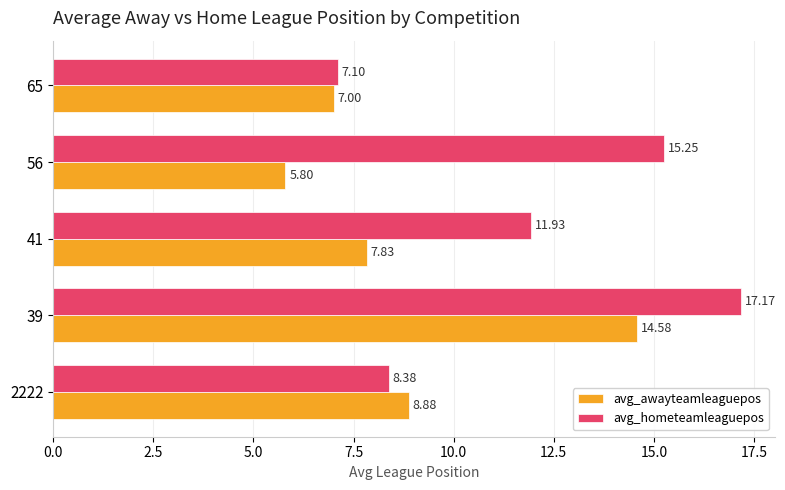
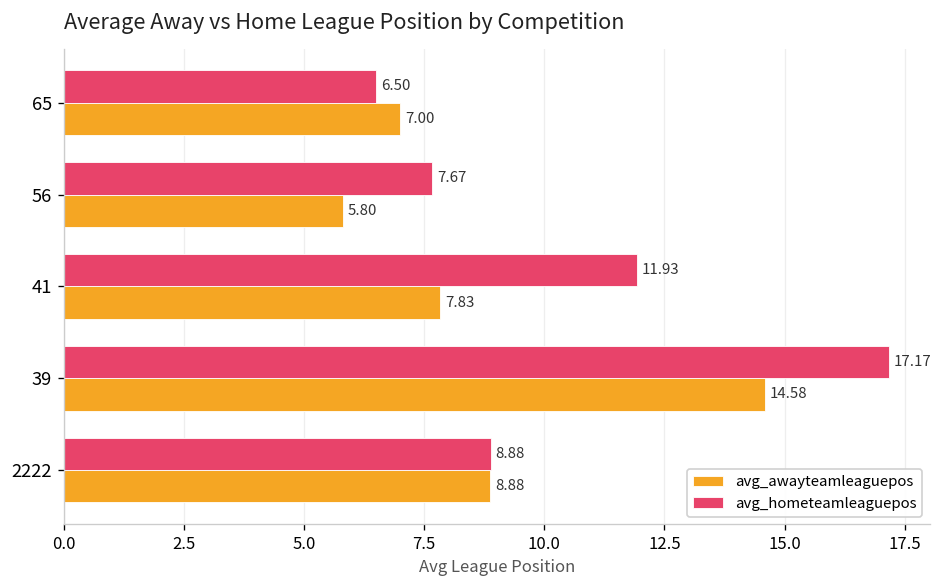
avg_hometeamleaguepos, 65: 7.10 -> 6.50
avg_hometeamleaguepos, 56: 15.25 -> 7.67
avg_hometeamleaguepos, 2222: 8.38 -> 8.88
